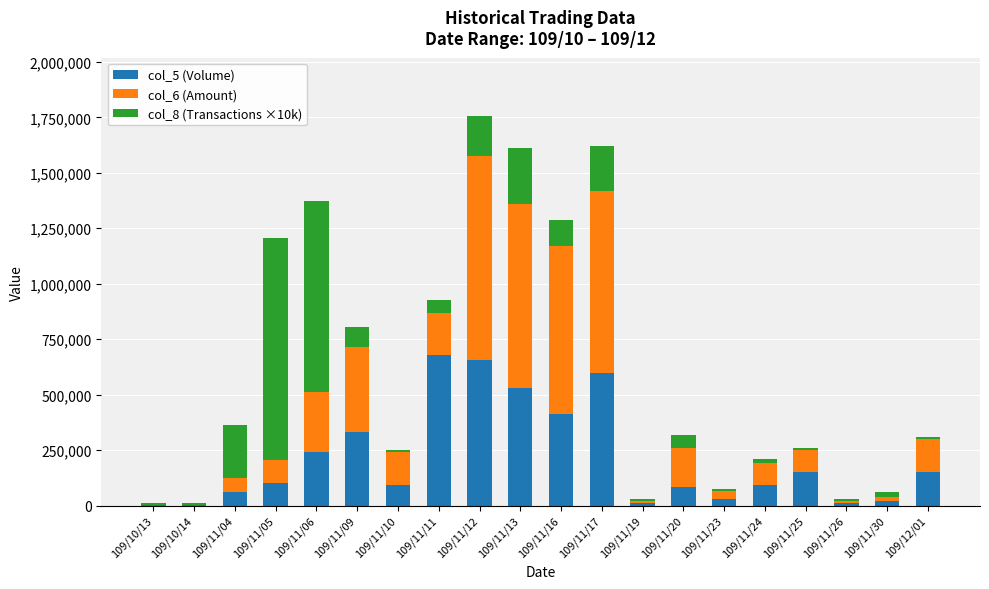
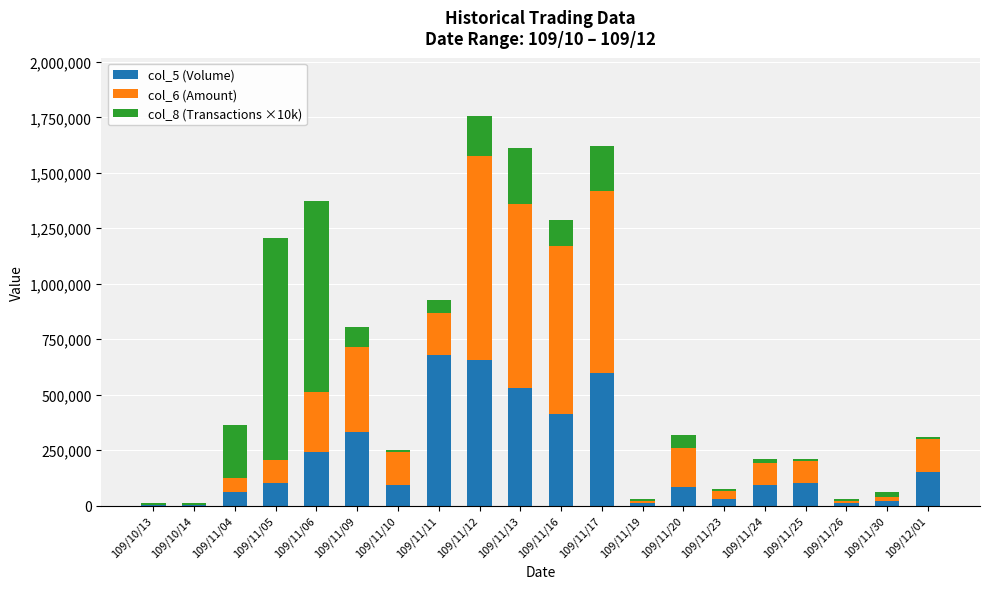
col_5 (Volume), 109/11/25: 150,000 -> 100,000
